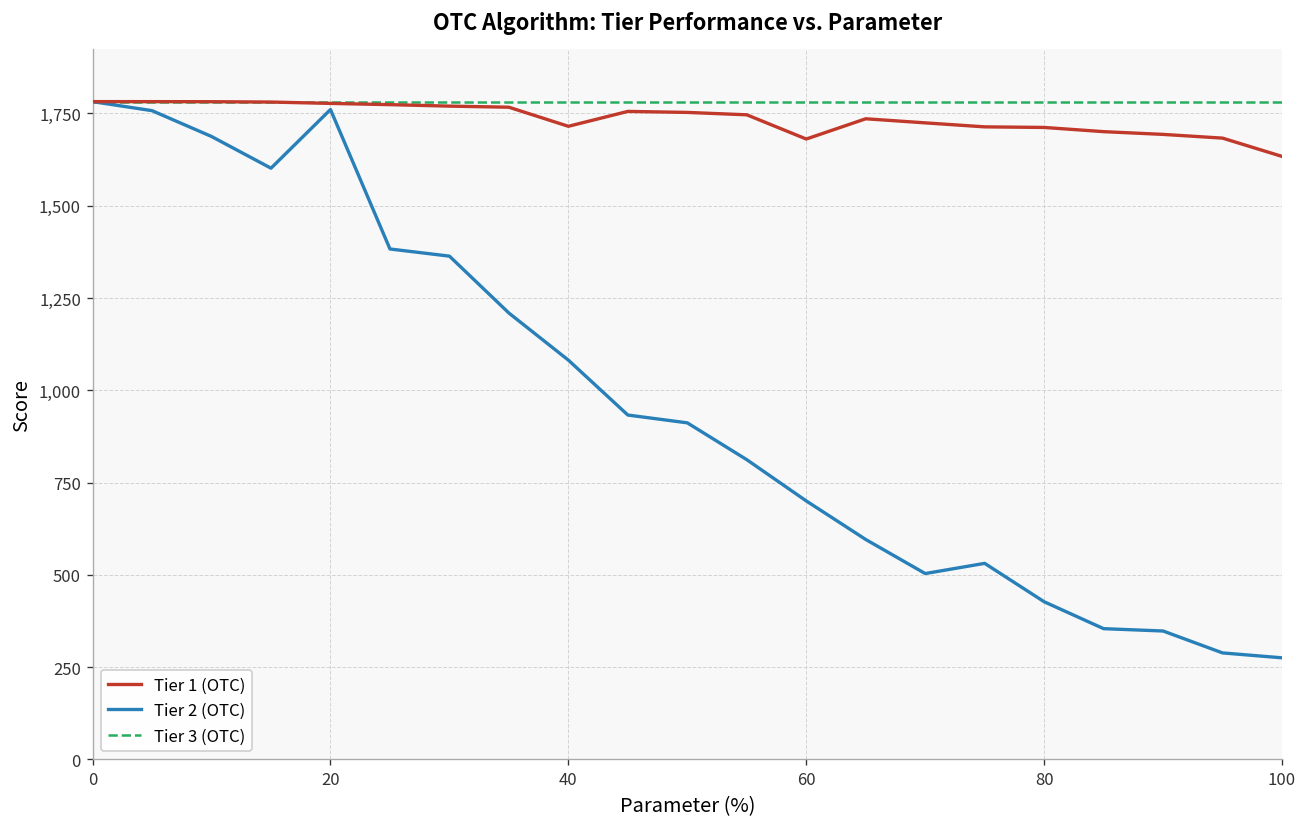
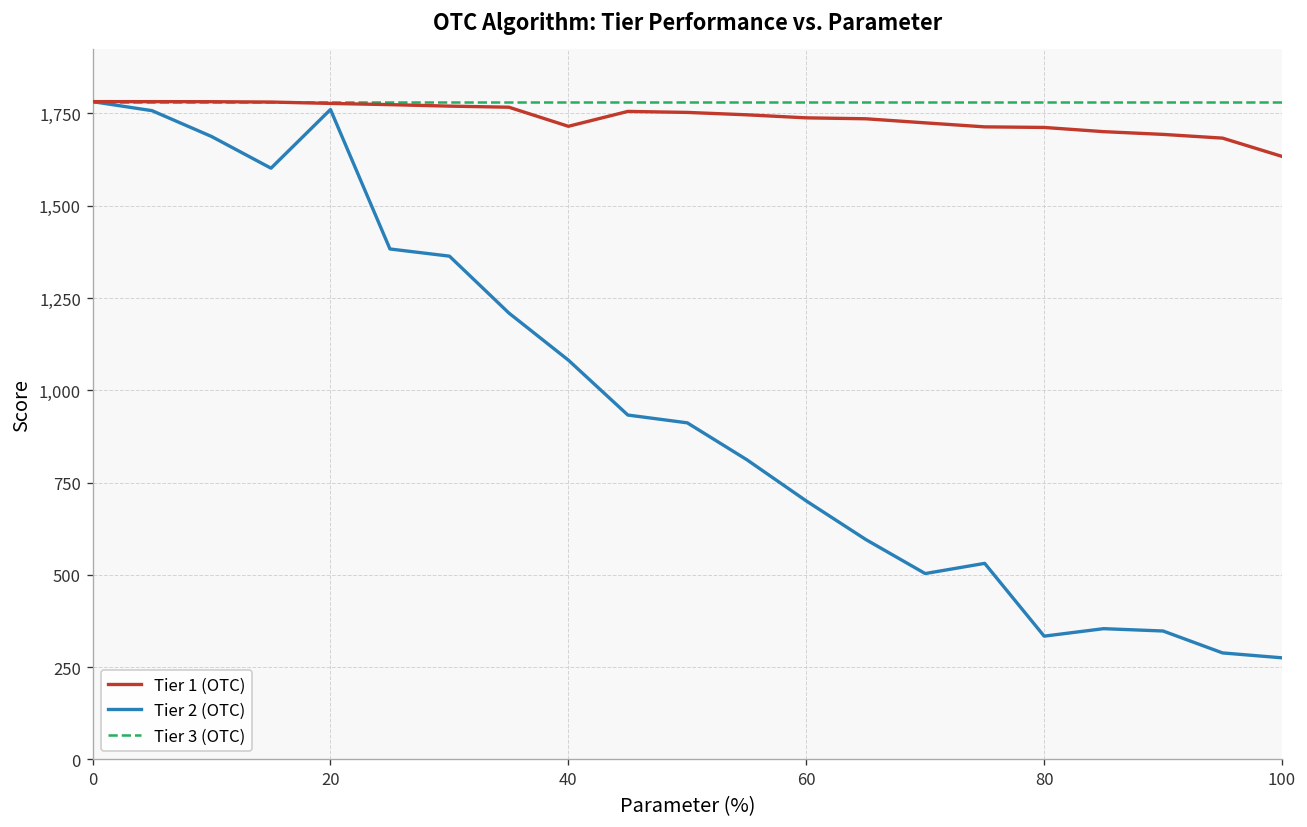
Tier 1 (OTC), 60: 1,680 -> 1,740
Tier 2 (OTC), 80: 430 -> 330
